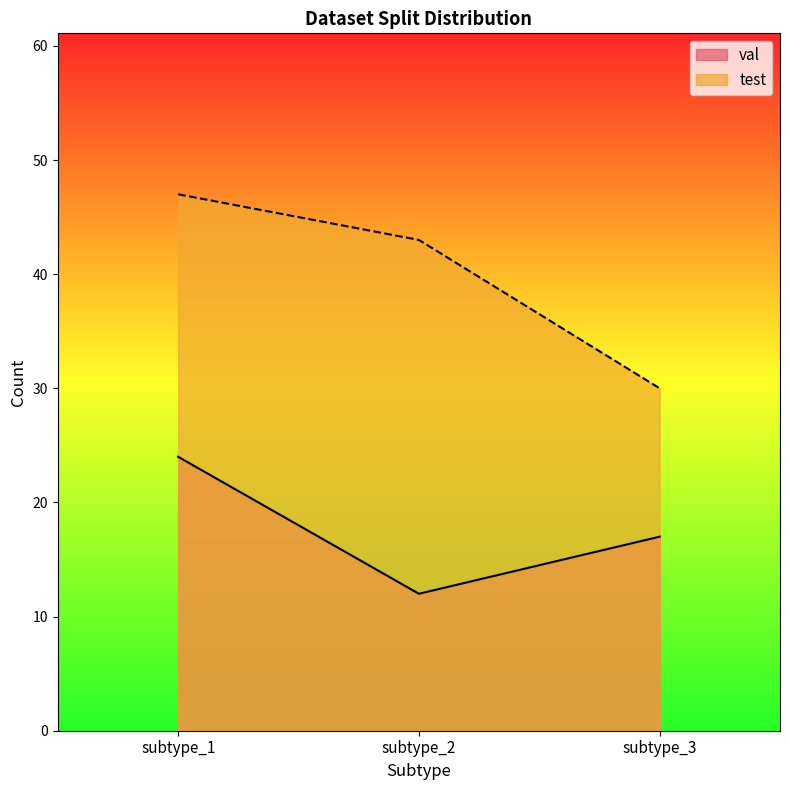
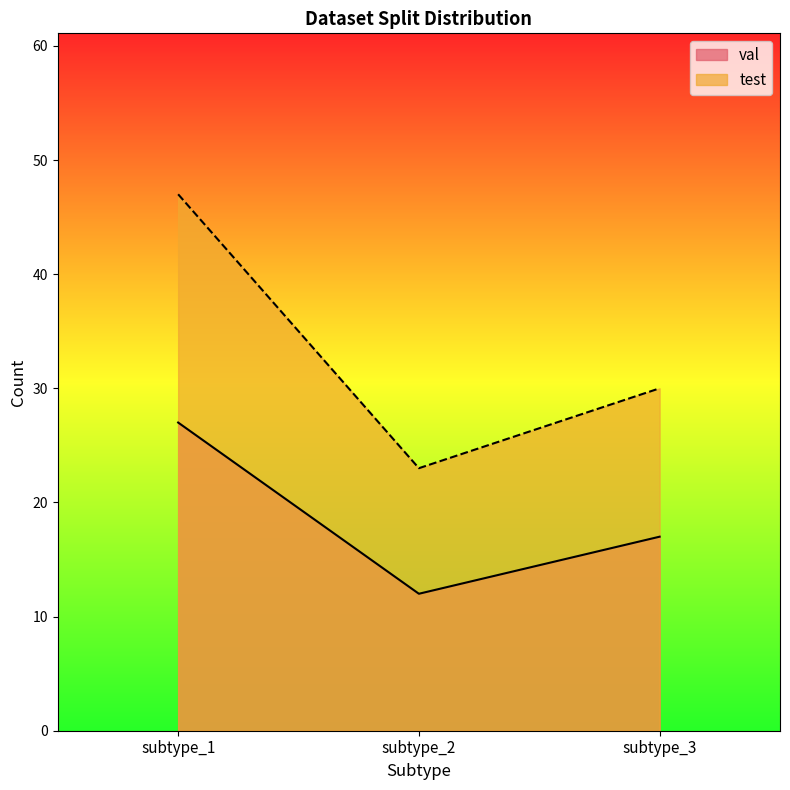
val, subtype_1: 24 -> 27
test, subtype_2: 43 -> 23
